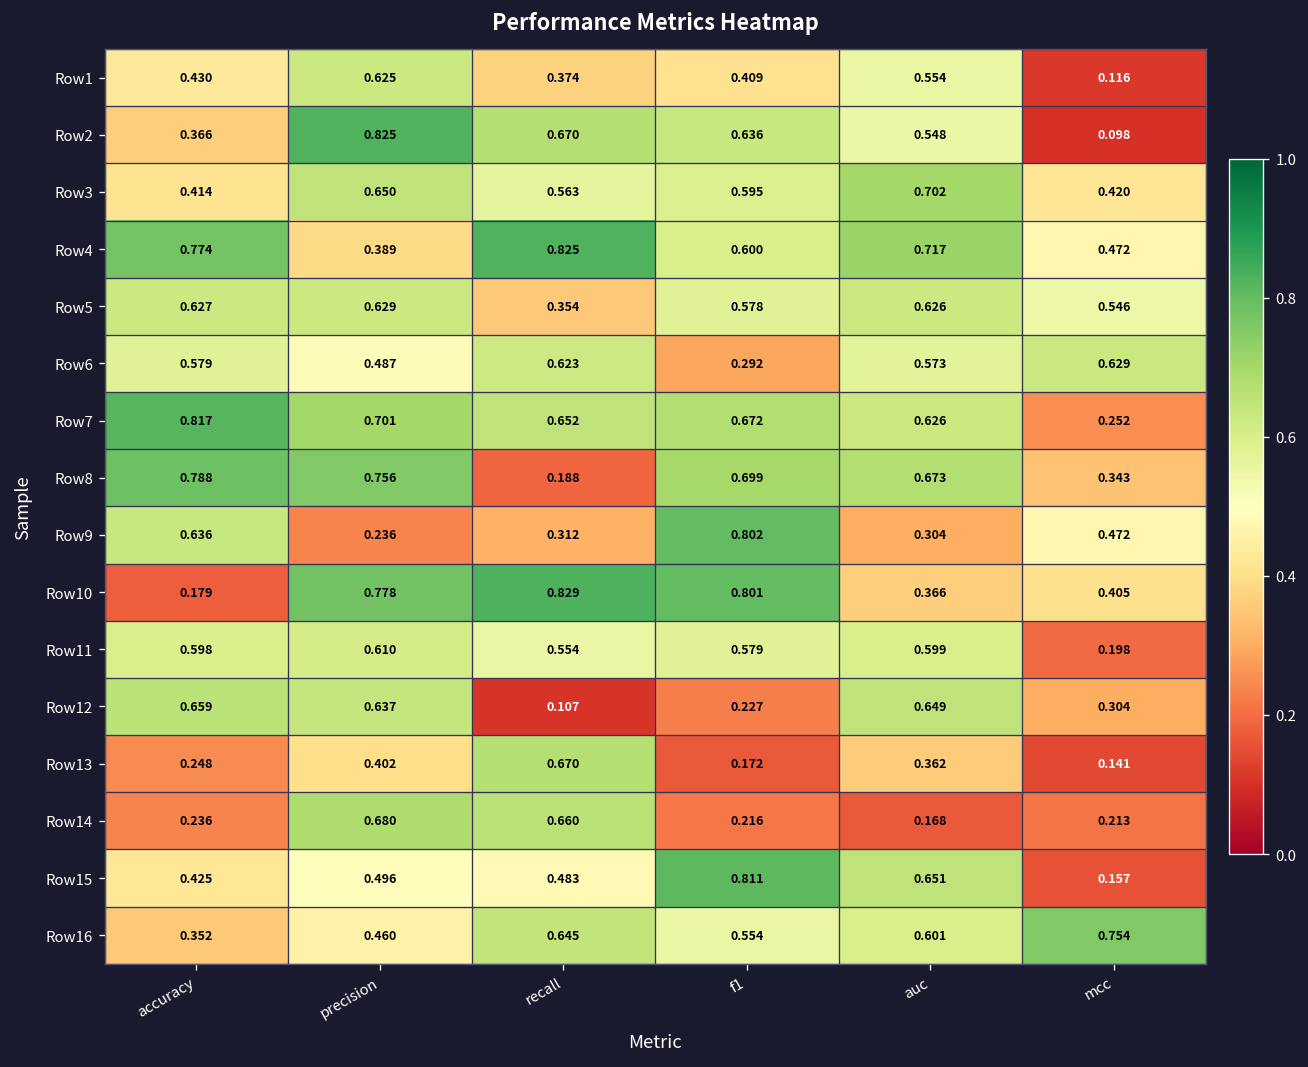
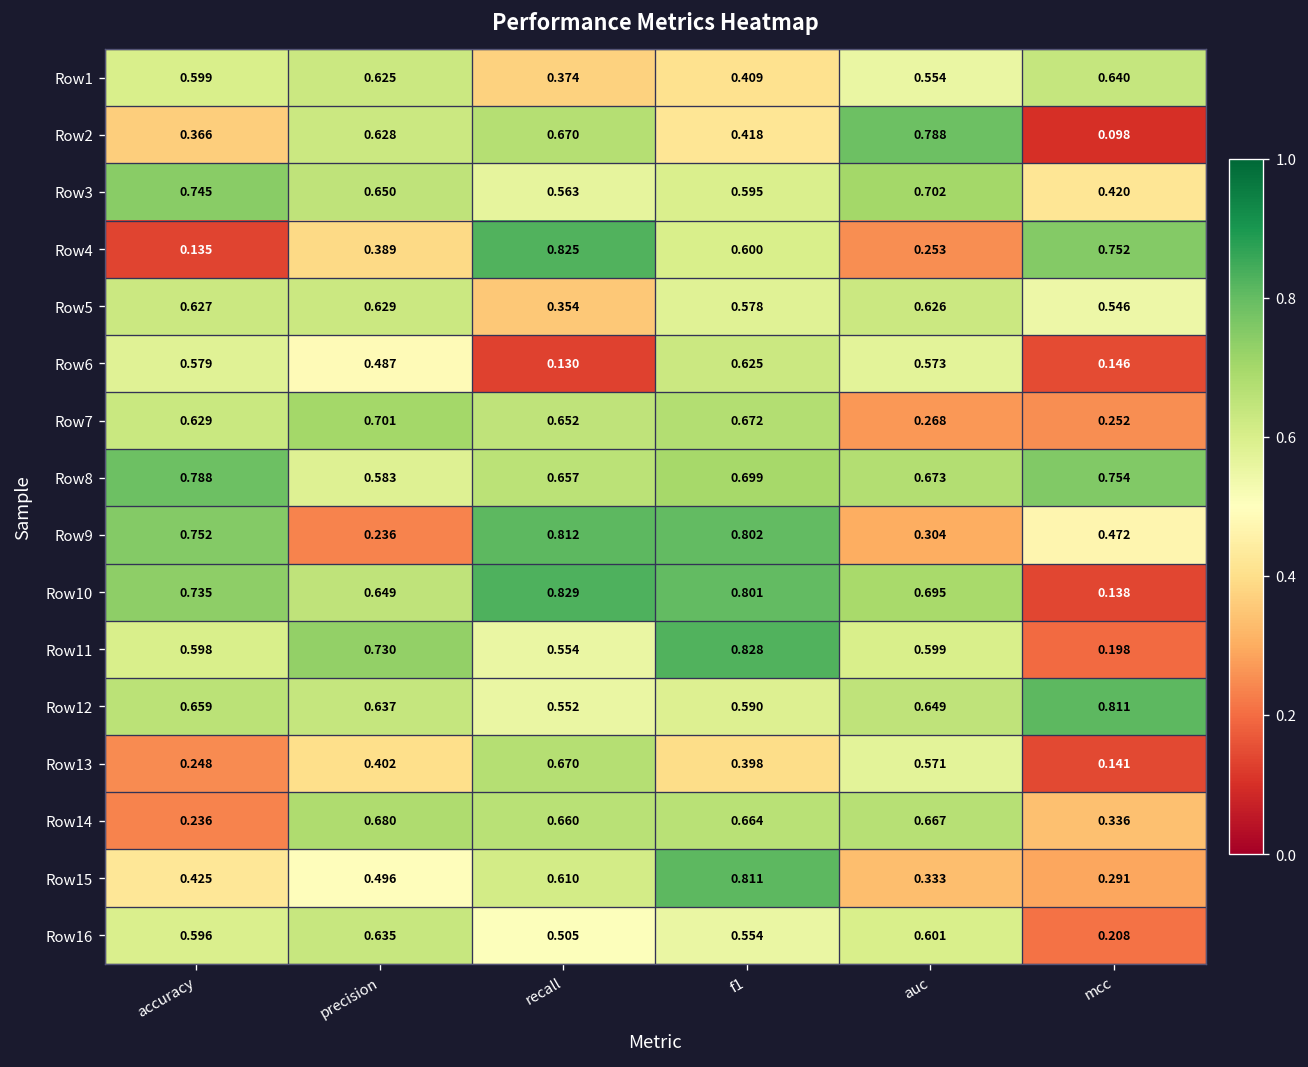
Row1, accuracy: 0.430 -> 0.599
Row1, mcc: 0.116 -> 0.640
Row2, precision: 0.825 -> 0.628
Row2, f1: 0.636 -> 0.418
Row2, auc: 0.548 -> 0.788
Row3, accuracy: 0.414 -> 0.745
Row4, accuracy: 0.774 -> 0.135
Row4, auc: 0.717 -> 0.253
Row4, mcc: 0.472 -> 0.752
Row6, recall: 0.623 -> 0.130
Row6, f1: 0.292 -> 0.625
Row6, mcc: 0.629 -> 0.146
Row7, accuracy: 0.817 -> 0.629
Row7, auc: 0.626 -> 0.268
Row8, precision: 0.756 -> 0.583
Row8, recall: 0.188 -> 0.657
Row8, mcc: 0.343 -> 0.754
Row9, accuracy: 0.636 -> 0.752
Row9, recall: 0.312 -> 0.812
Row10, accuracy: 0.179 -> 0.735
Row10, precision: 0.778 -> 0.649
Row10, auc: 0.366 -> 0.695
Row10, mcc: 0.405 -> 0.138
Row11, precision: 0.610 -> 0.730
Row11, f1: 0.579 -> 0.828
Row12, recall: 0.107 -> 0.552
Row12, f1: 0.227 -> 0.590
Row12, mcc: 0.304 -> 0.811
Row13, f1: 0.172 -> 0.398
Row13, auc: 0.362 -> 0.571
Row14, f1: 0.216 -> 0.664
Row14, auc: 0.168 -> 0.667
Row14, mcc: 0.213 -> 0.336
Row15, recall: 0.483 -> 0.610
Row15, auc: 0.651 -> 0.333
Row15, mcc: 0.157 -> 0.291
Row16, accuracy: 0.352 -> 0.596
Row16, precision: 0.460 -> 0.635
Row16, recall: 0.645 -> 0.505
Row16, mcc: 0.754 -> 0.208
